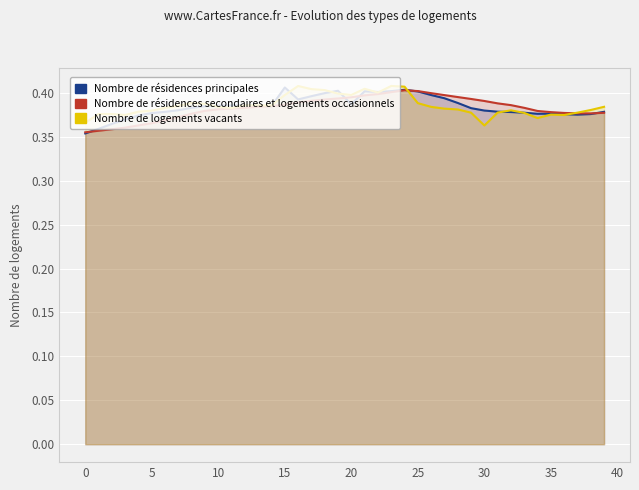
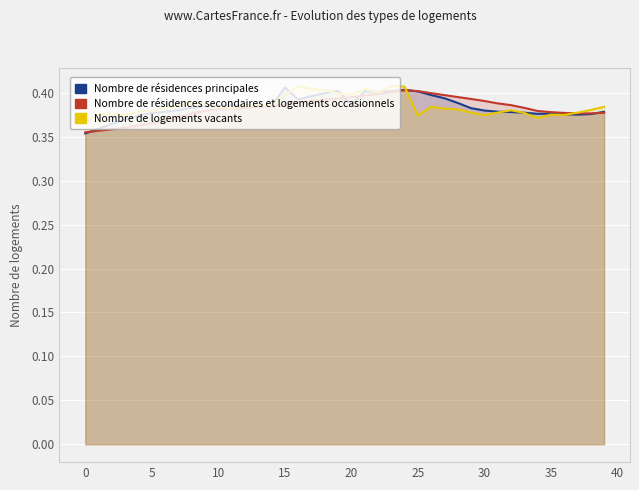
Nombre de logements vacants, 25: 0.39 -> 0.37
Nombre de logements vacants, 30: 0.36 -> 0.37
